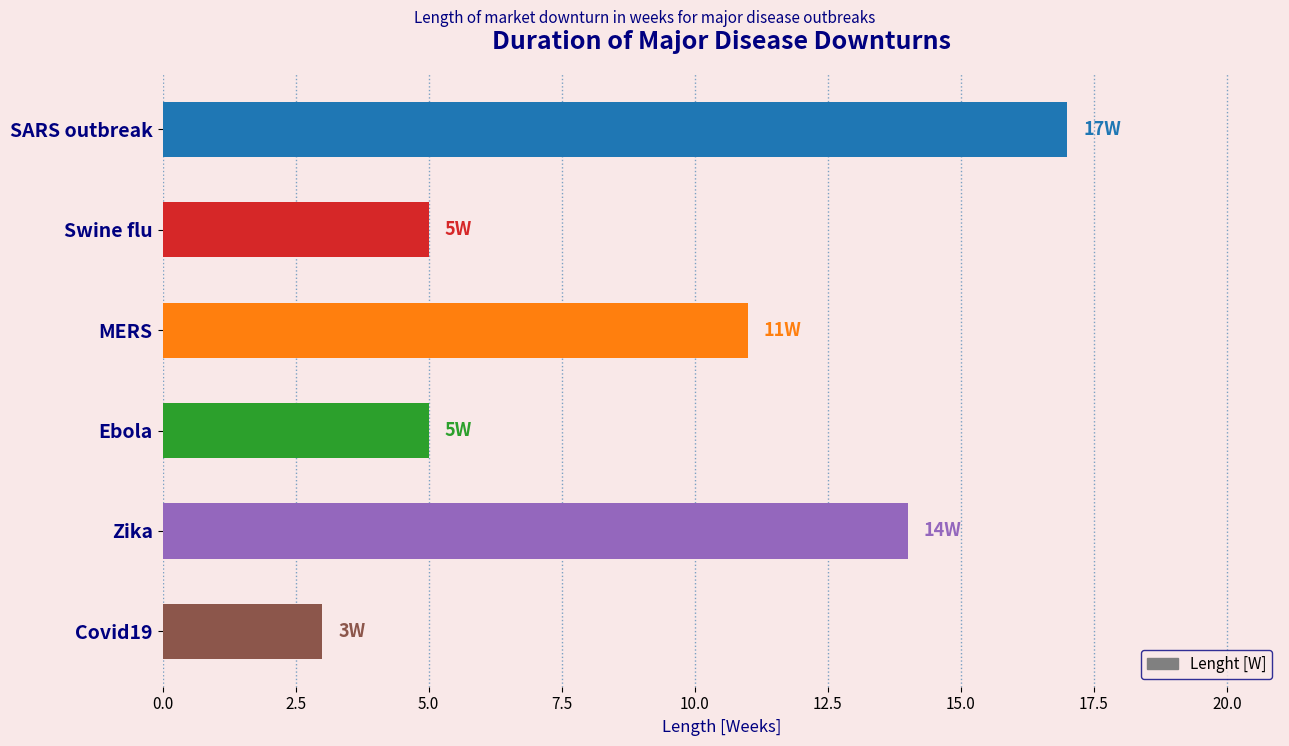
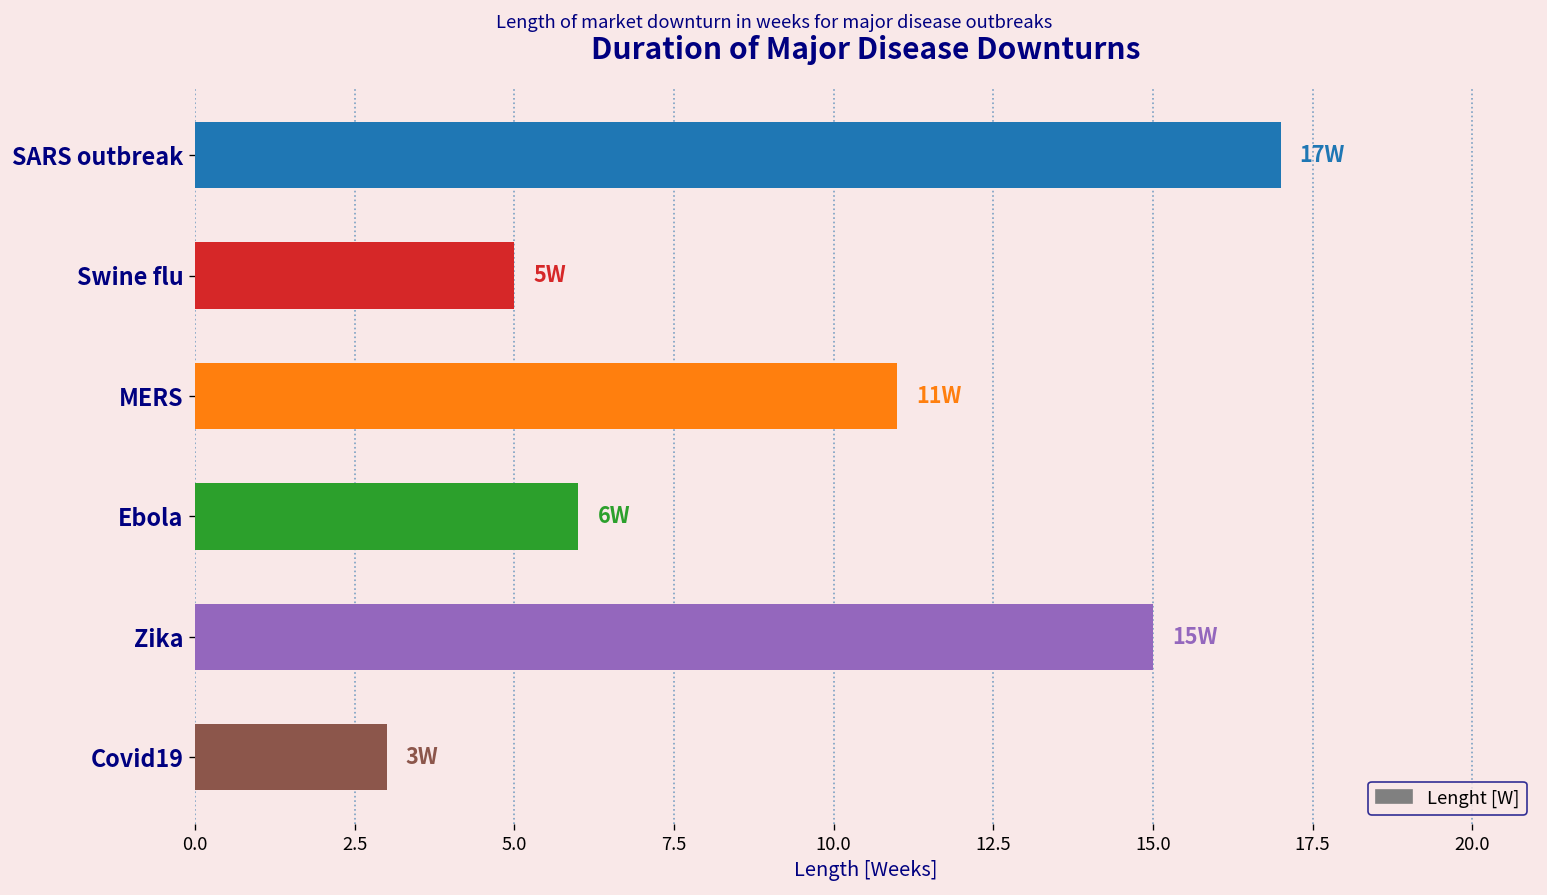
Ebola: 5W -> 6W
Zika: 14W -> 15W
